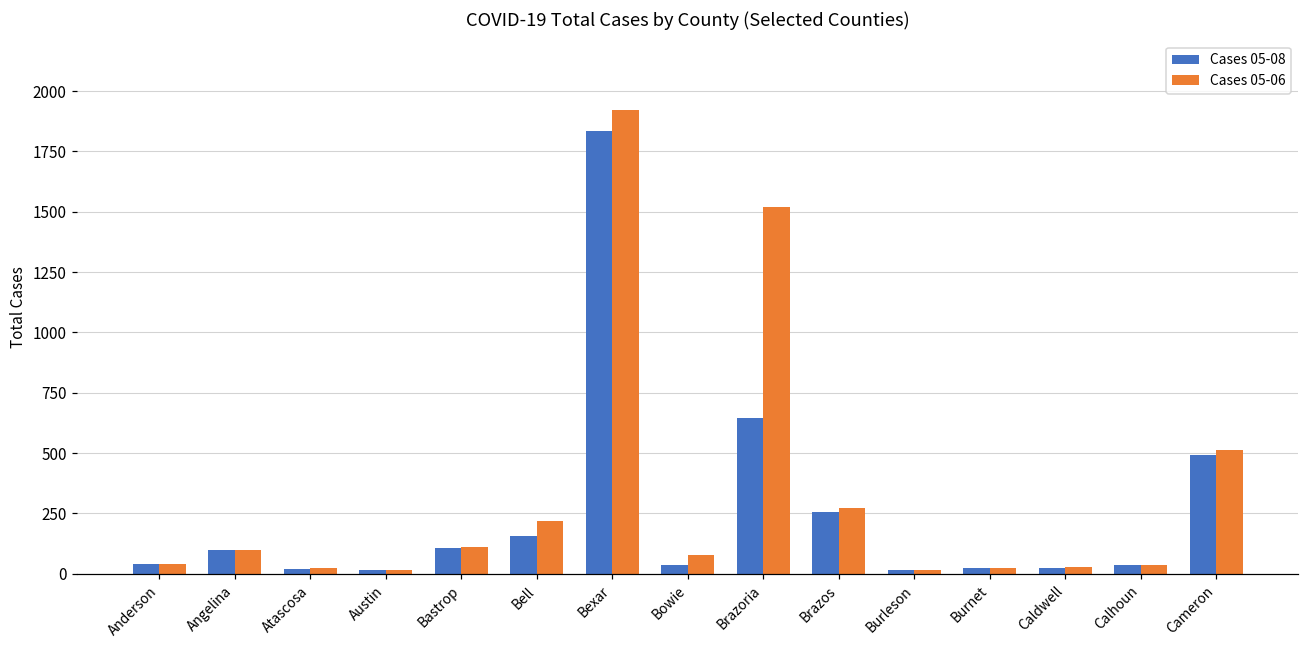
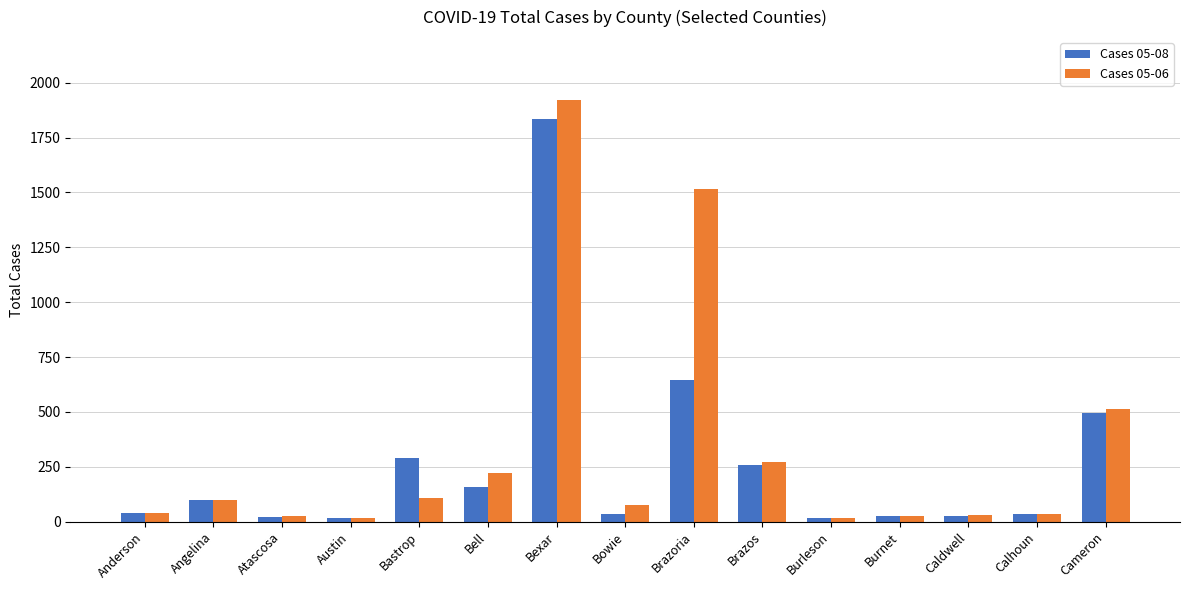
Cases 05-08, Bastrop: 110 -> 290
